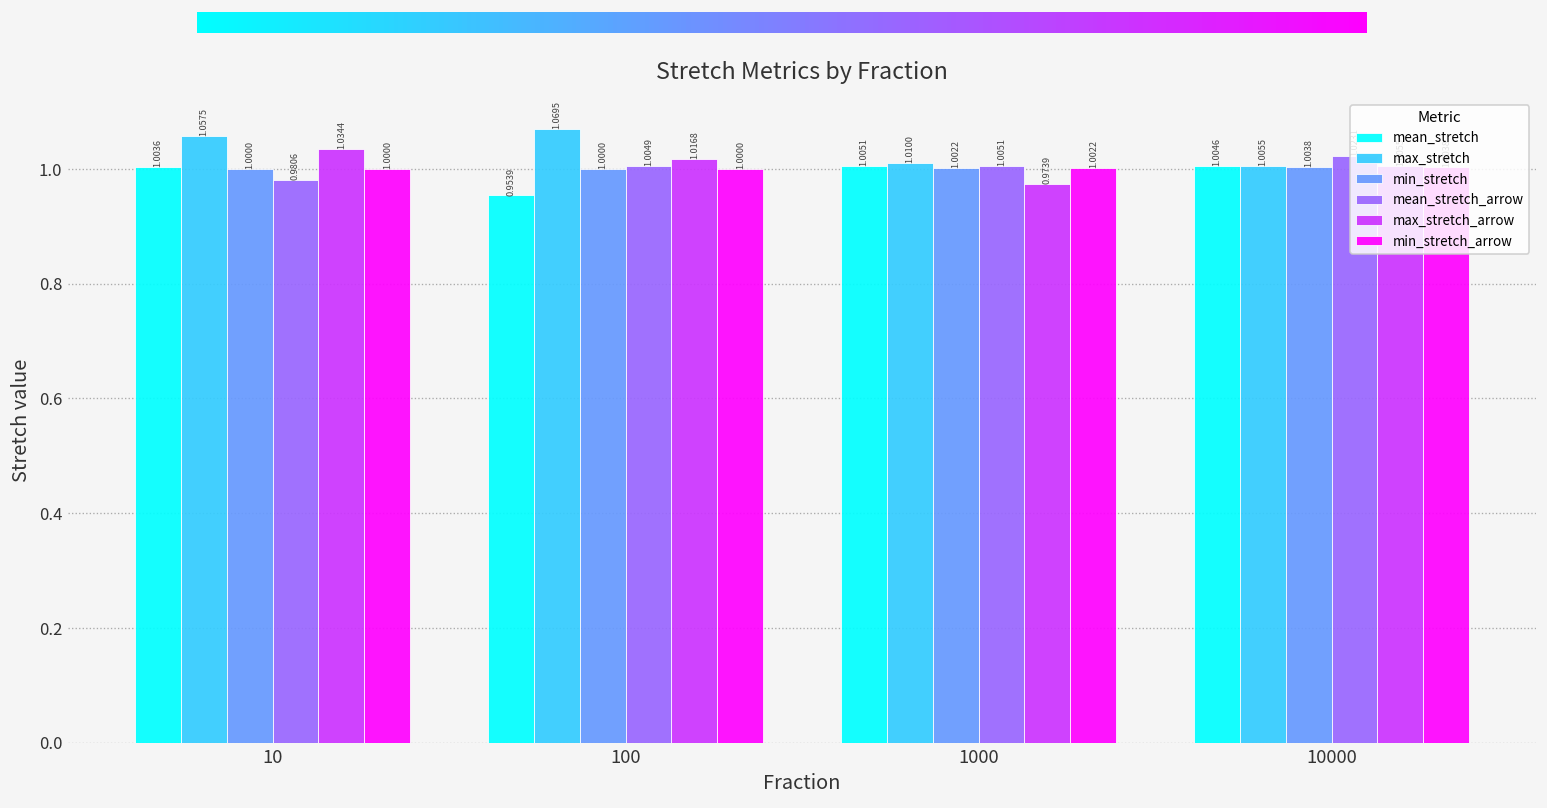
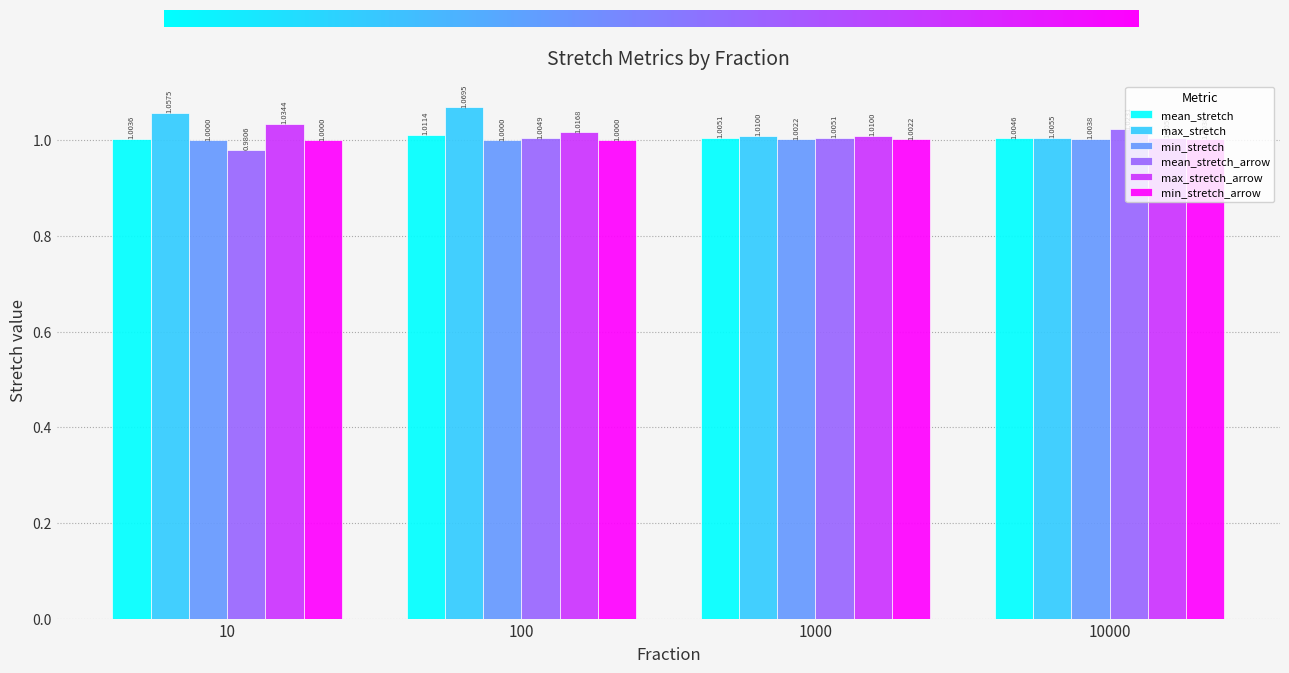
mean_stretch, 100: 0.9539 -> 1.0114
max_stretch_arrow, 1000: 0.9739 -> 1.0100
